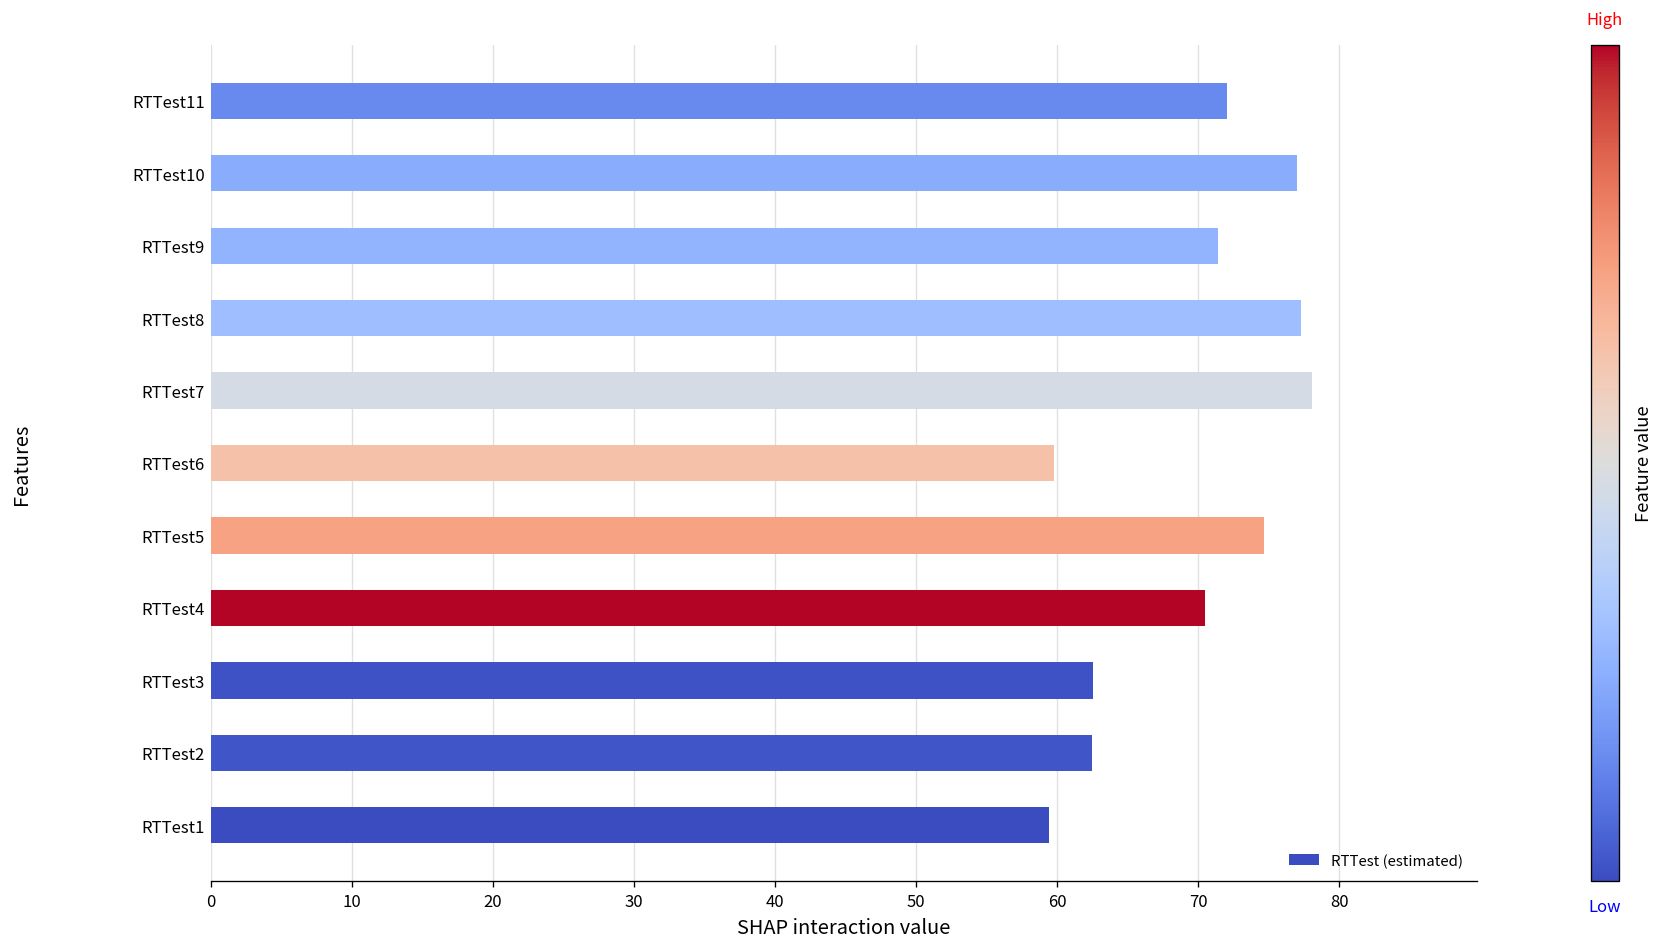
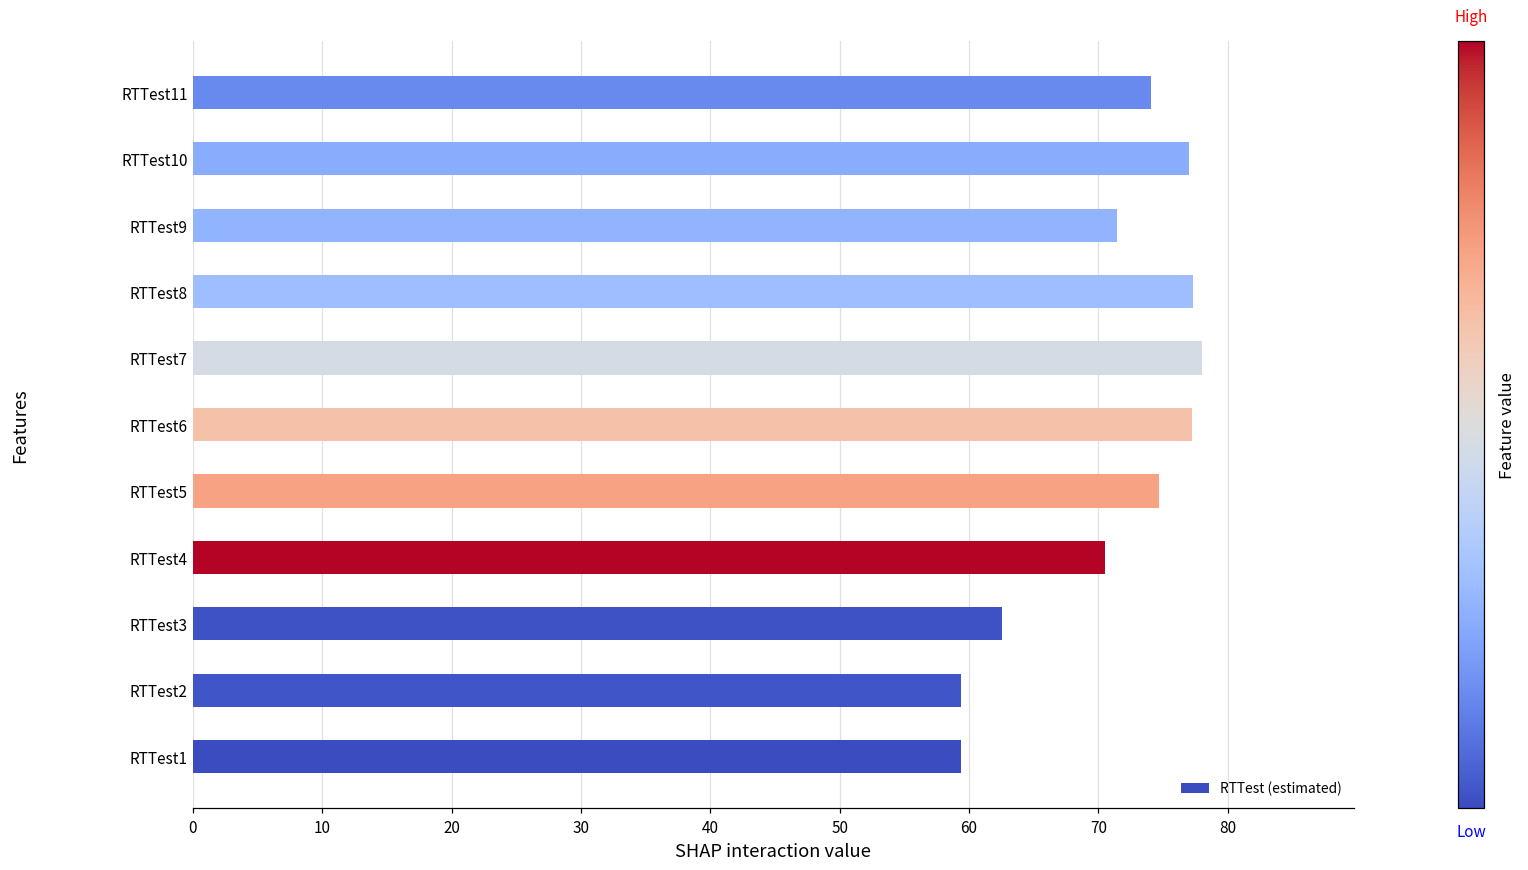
RTTest11: 72.0 -> 74.1
RTTest6: 59.8 -> 77.3
RTTest2: 62.5 -> 59.4
